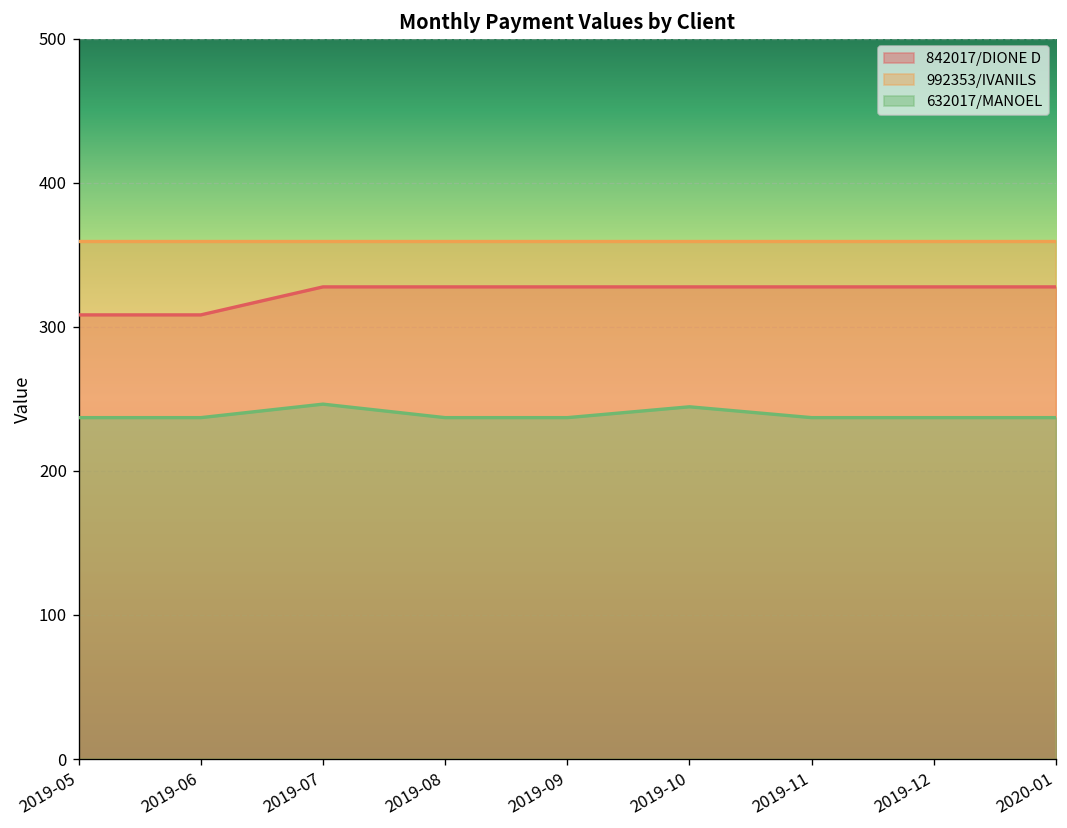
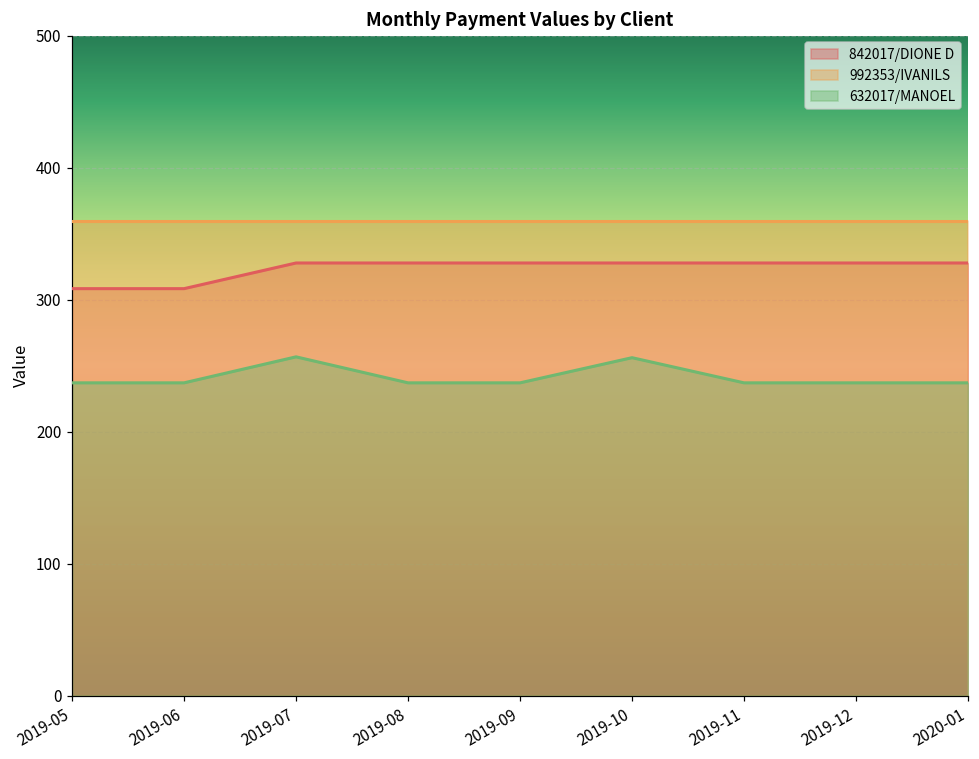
632017/MANOEL, 2019-07: 246 -> 257
632017/MANOEL, 2019-10: 245 -> 256
